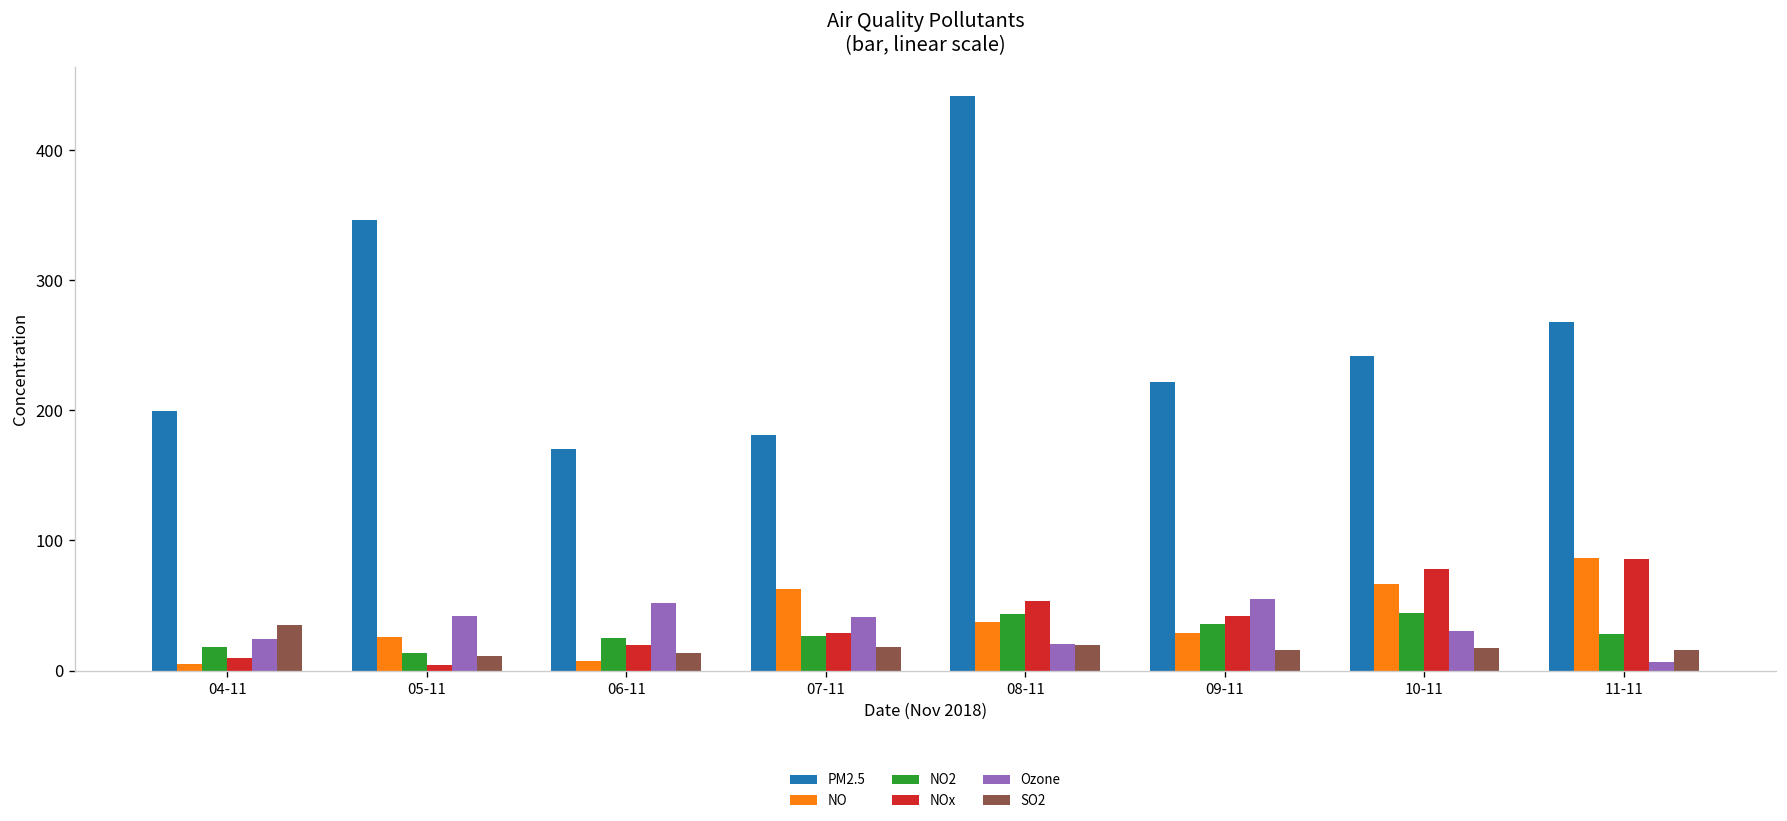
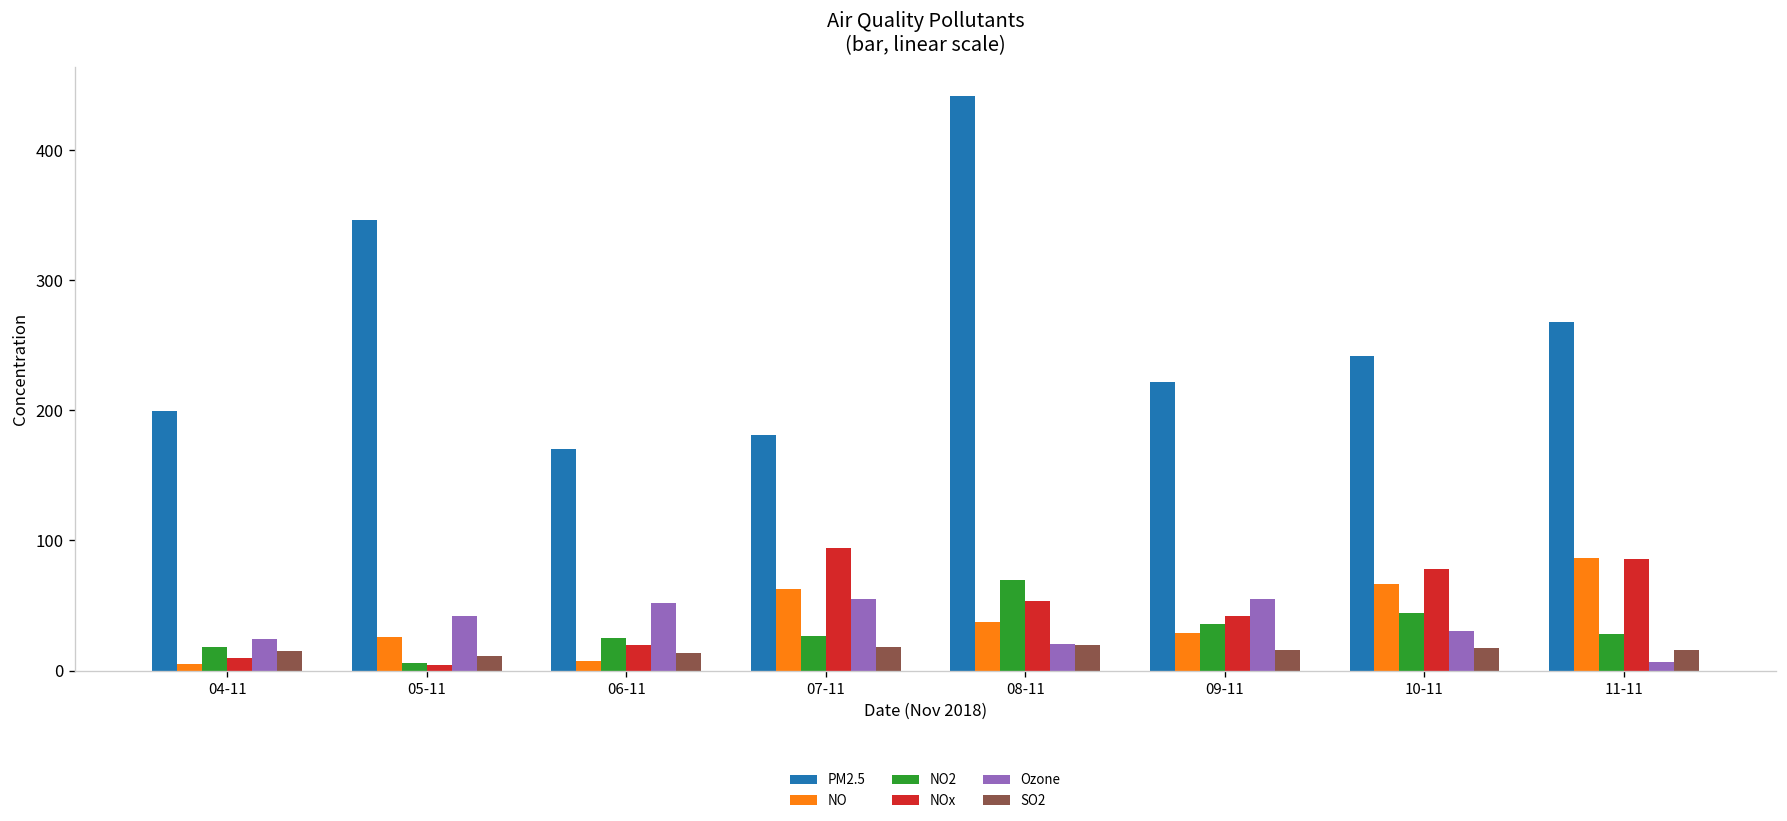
SO2, 04-11: 35 -> 15
NO2, 05-11: 13 -> 6
NOx, 07-11: 29 -> 94
Ozone, 07-11: 41 -> 55
NO2, 08-11: 44 -> 70
